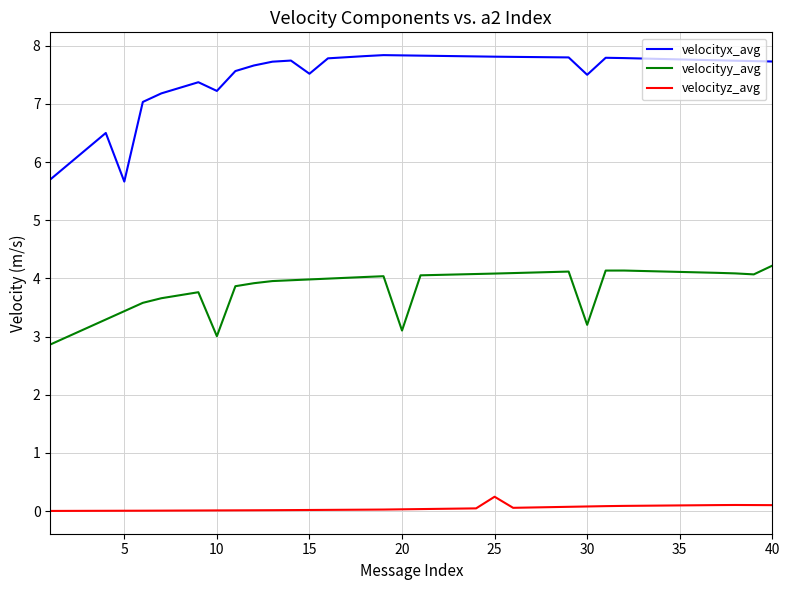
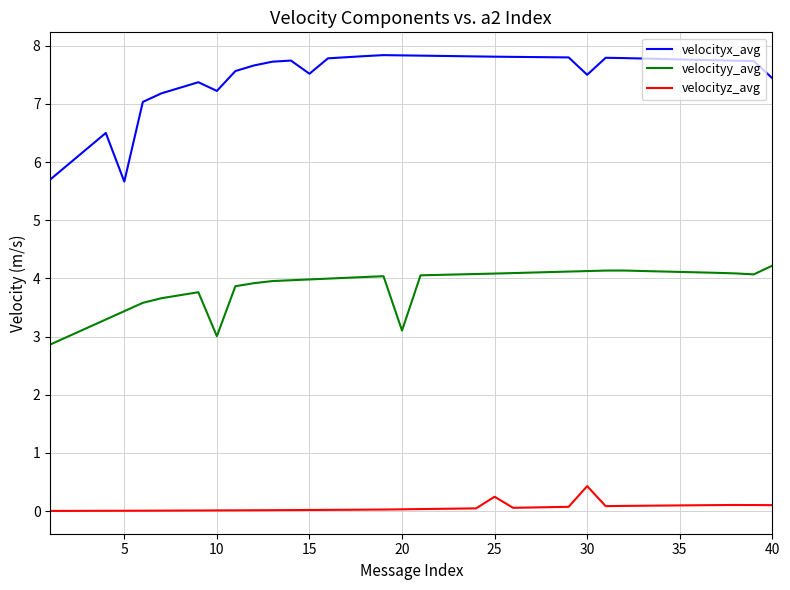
velocityy_avg, 30: 3.2 -> 4.1
velocityz_avg, 30: 0.1 -> 0.4
velocityx_avg, 40: 7.7 -> 7.4
